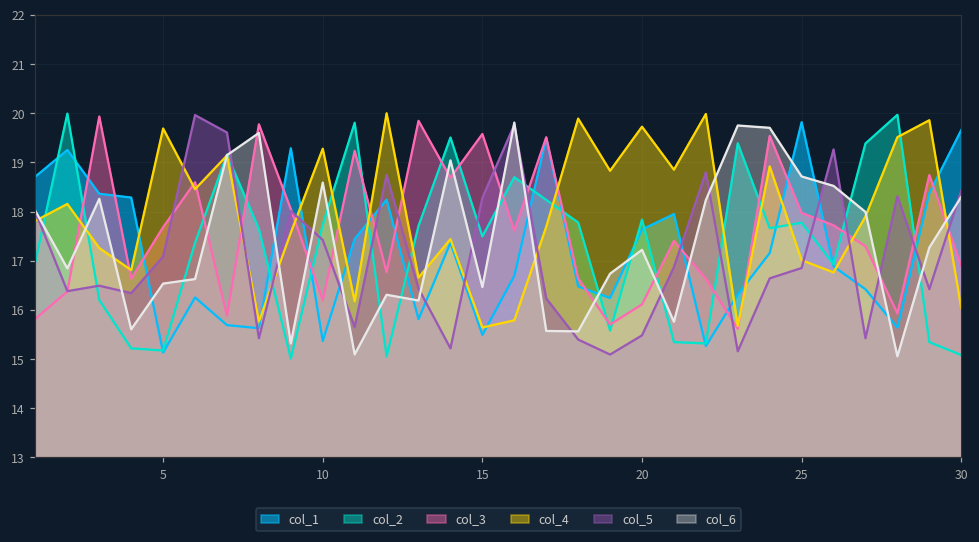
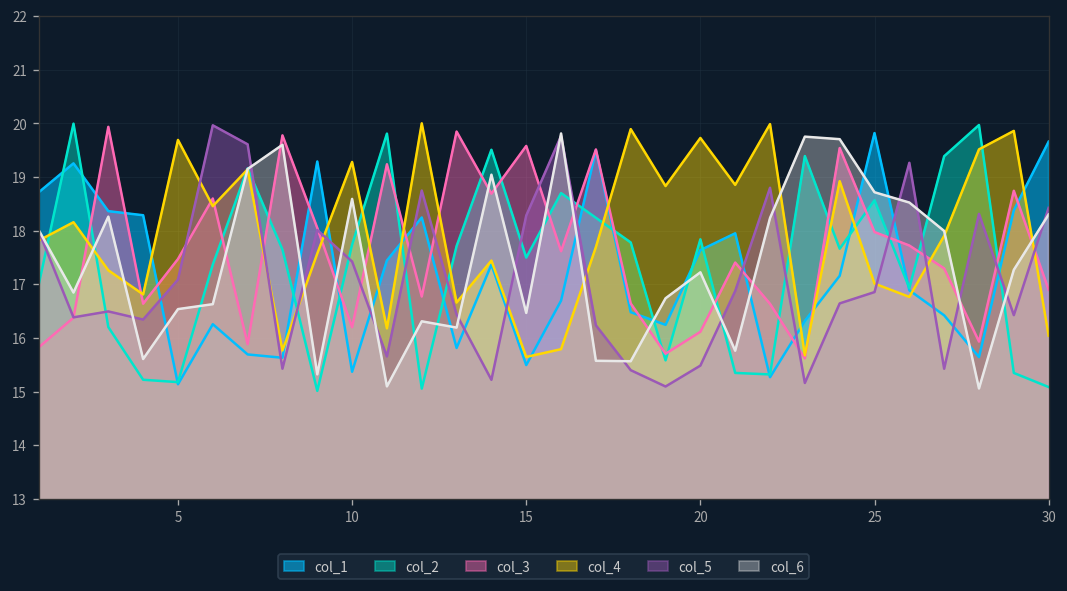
col_3, 5: 17.7 -> 17.5
col_2, 25: 17.8 -> 18.6
